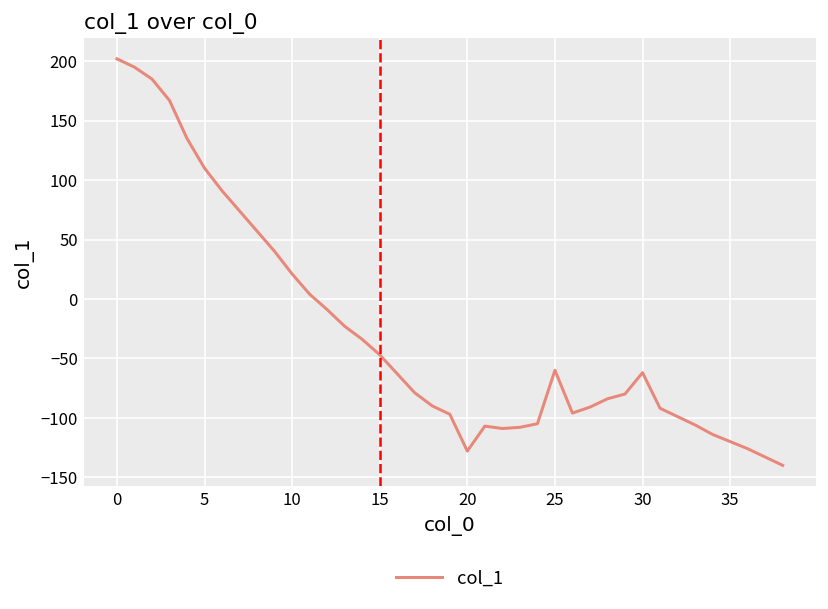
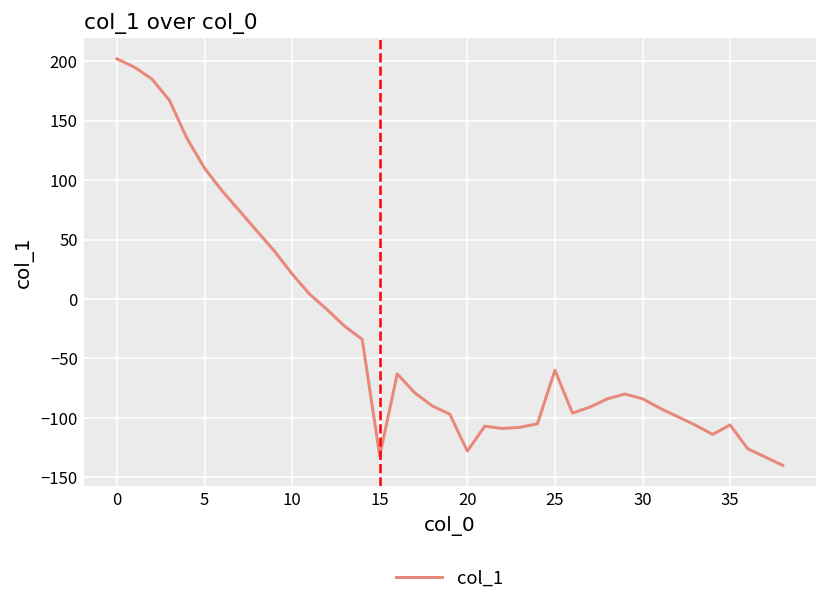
15: -50 -> -130
30: -60 -> -80
35: -120 -> -110
